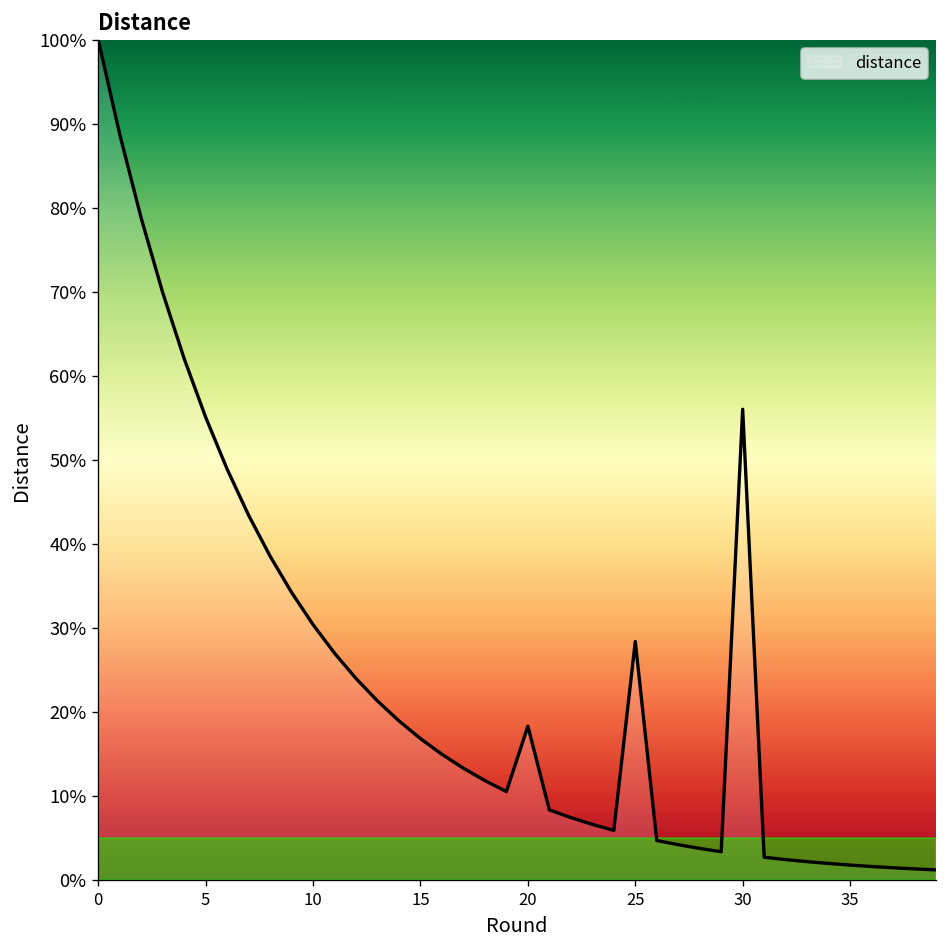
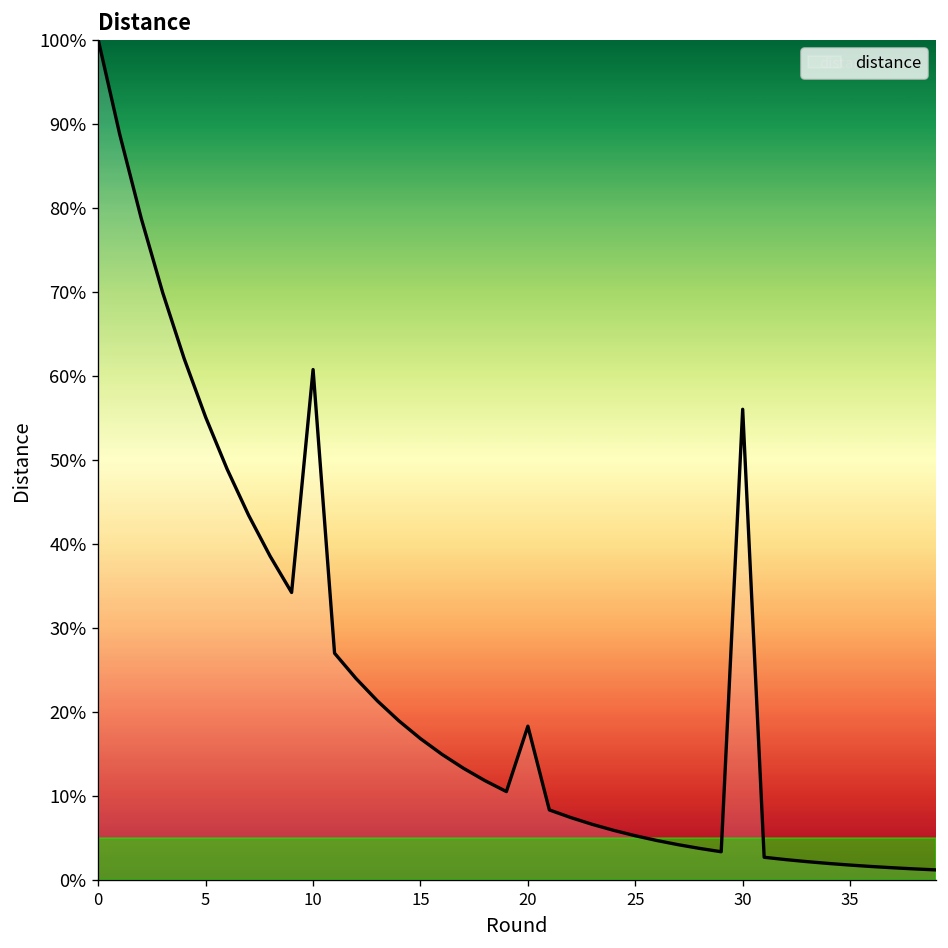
10: 30% -> 61%
25: 28% -> 5%
